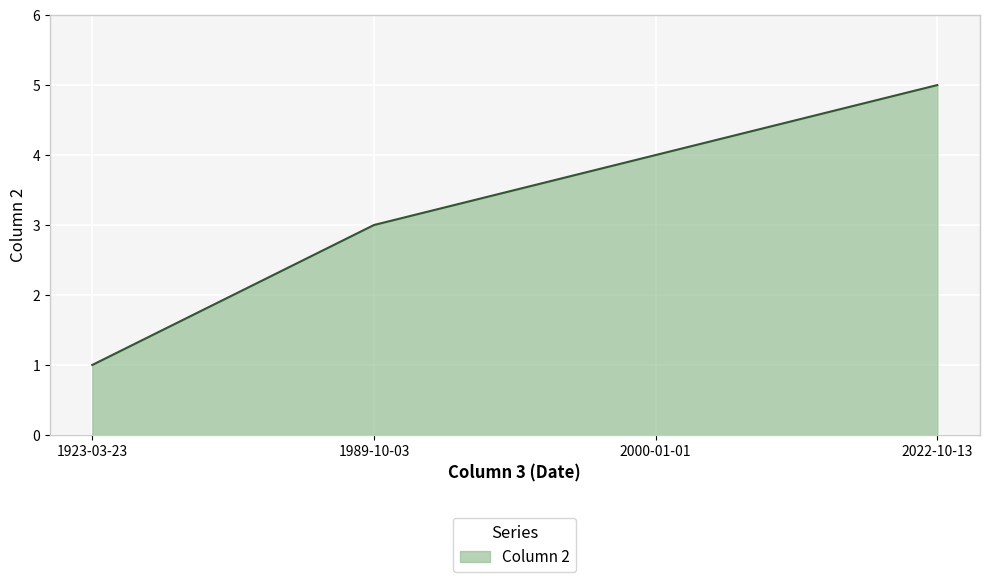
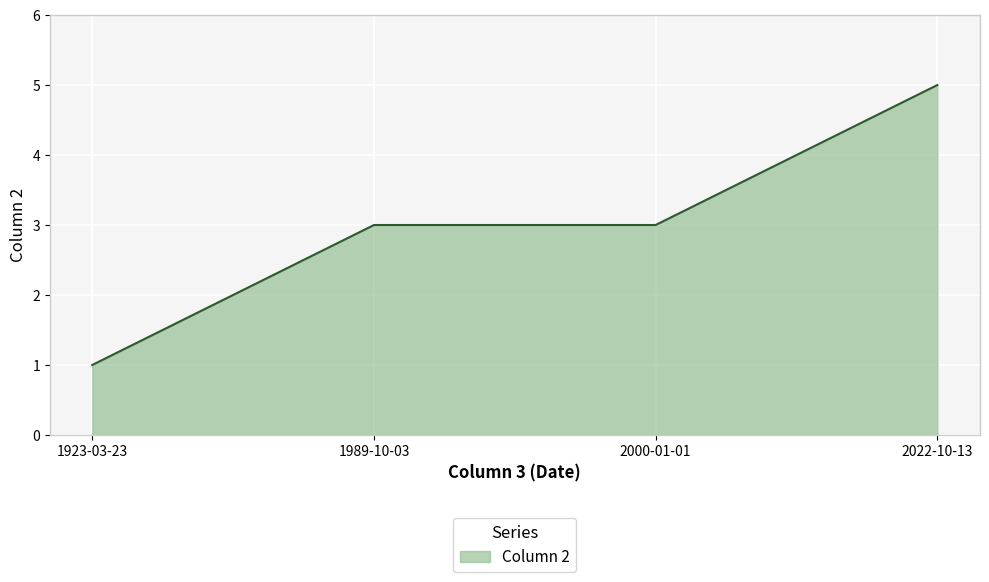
2000-01-01: 4 -> 3
